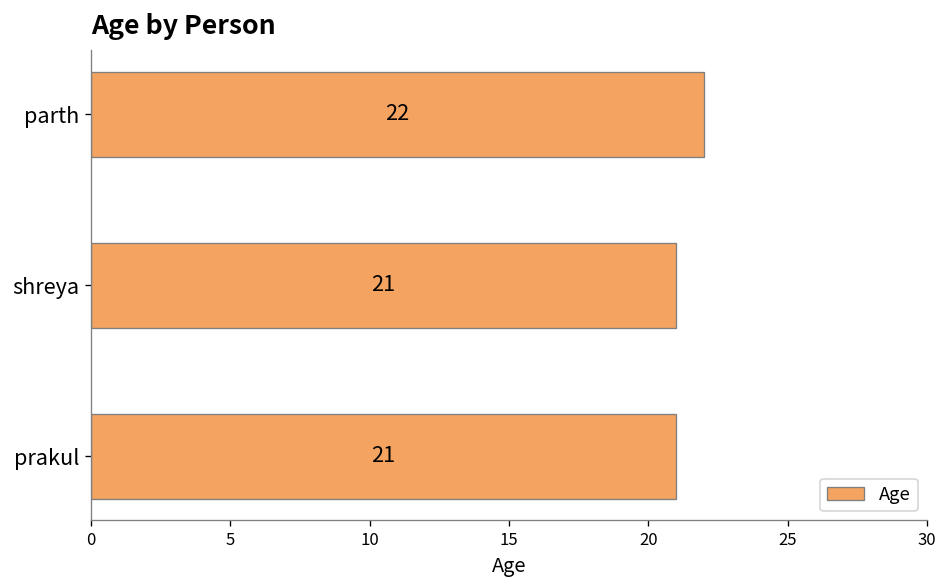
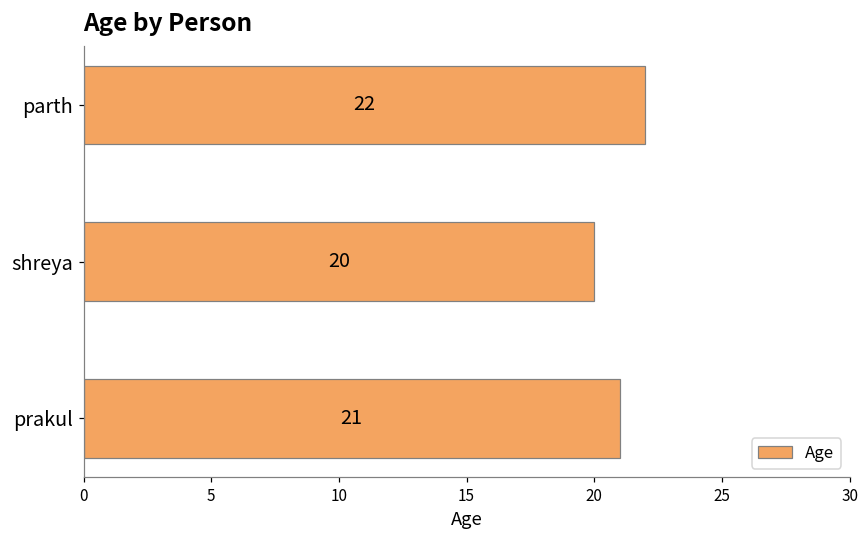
shreya: 21 -> 20
